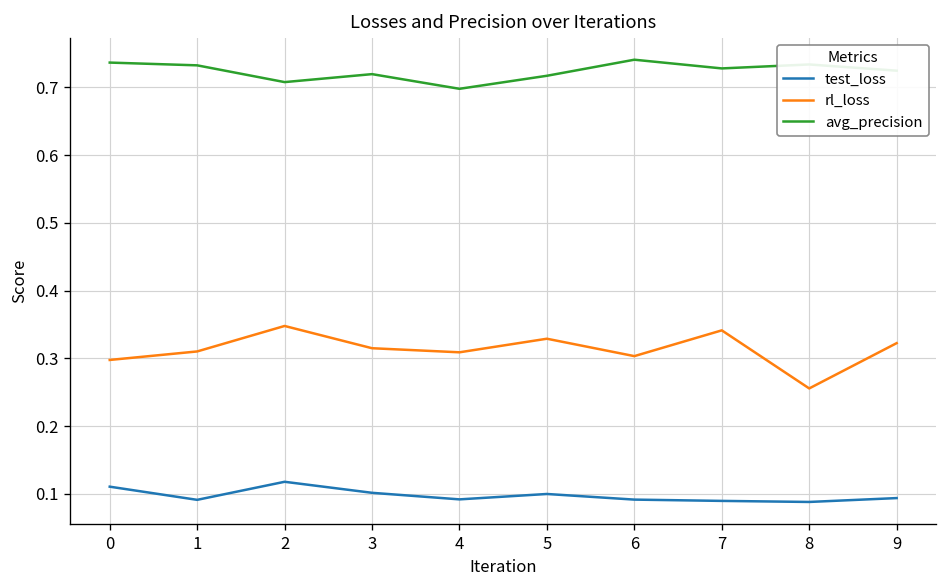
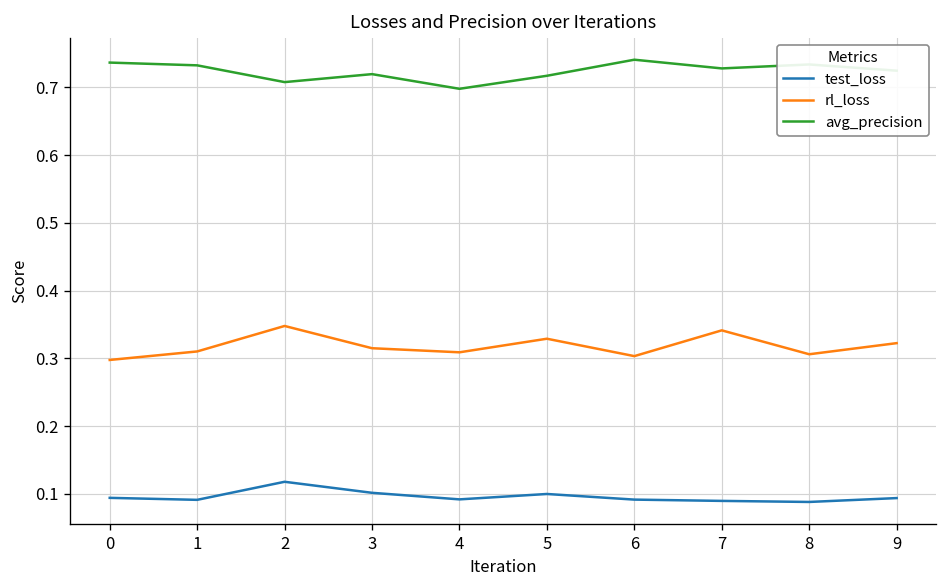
test_loss, 0: 0.11 -> 0.09
rl_loss, 8: 0.26 -> 0.31
